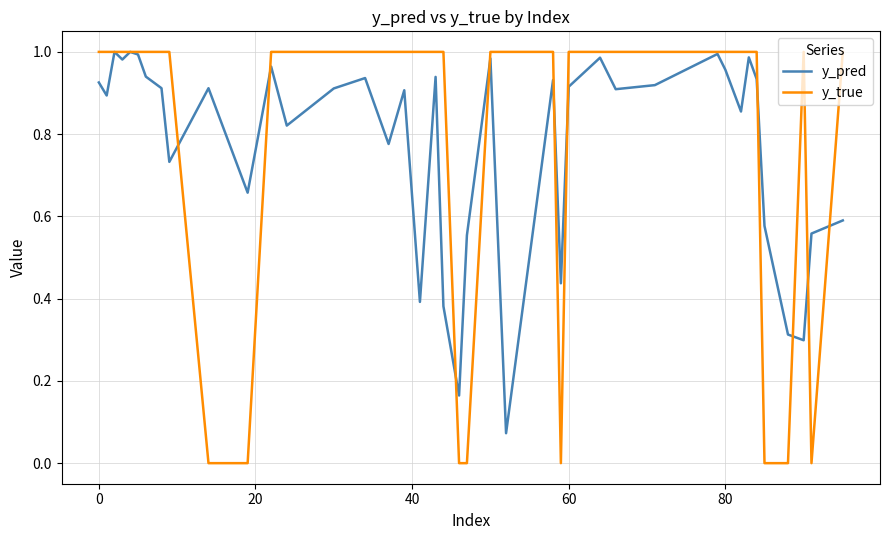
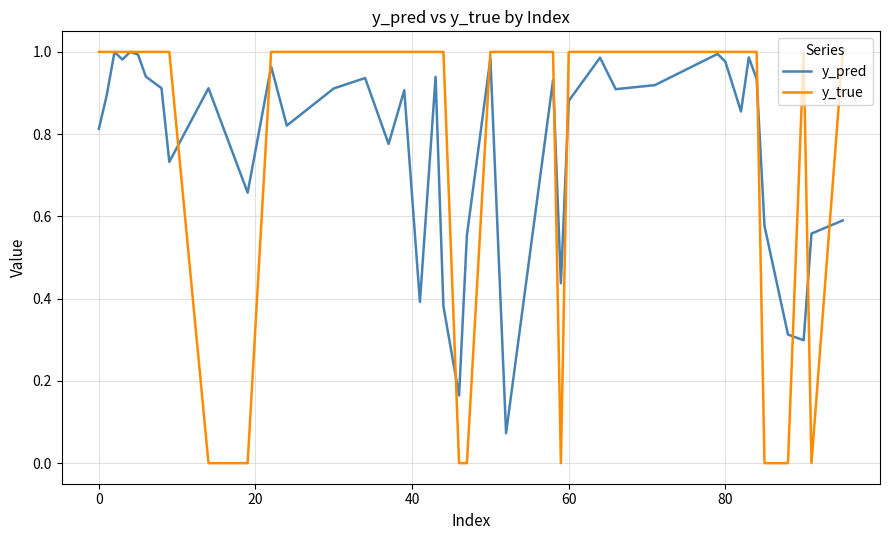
y_pred, 0: 0.93 -> 0.81
y_pred, 60: 0.92 -> 0.88
y_pred, 80: 0.96 -> 0.98
